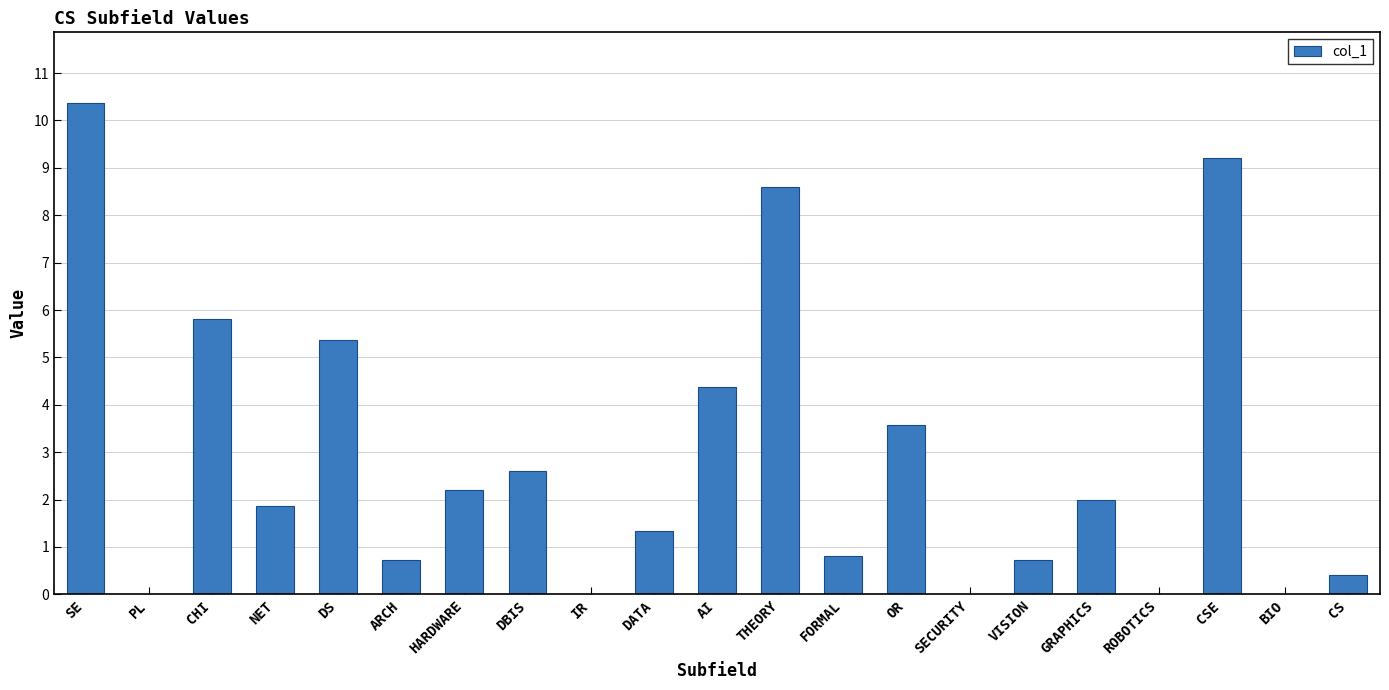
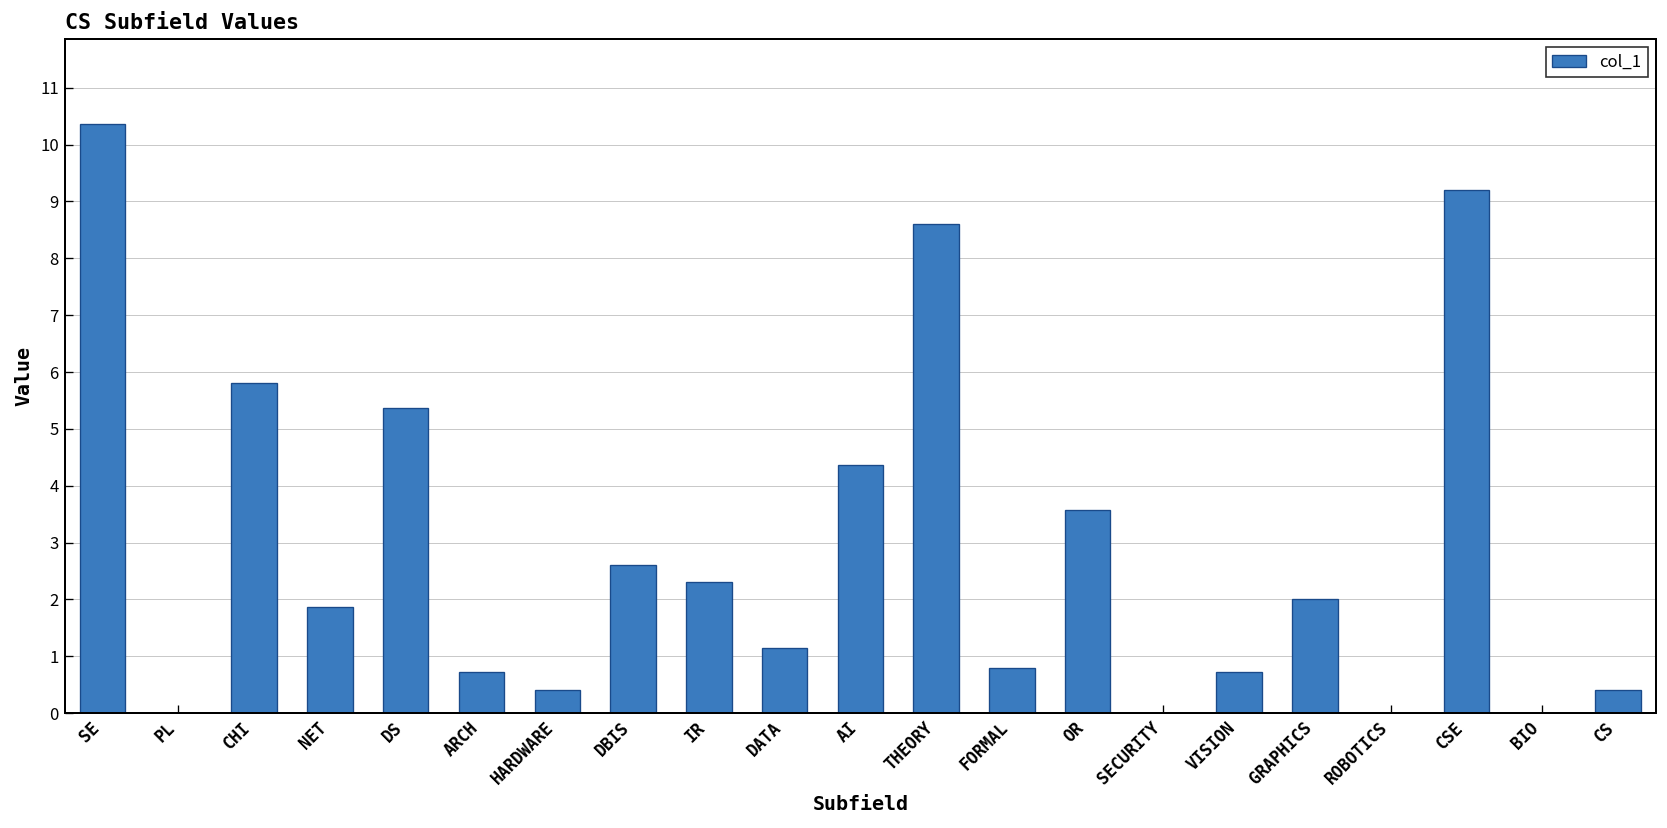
HARDWARE: 2.2 -> 0.4
IR: 0.0 -> 2.3
DATA: 1.3 -> 1.2
